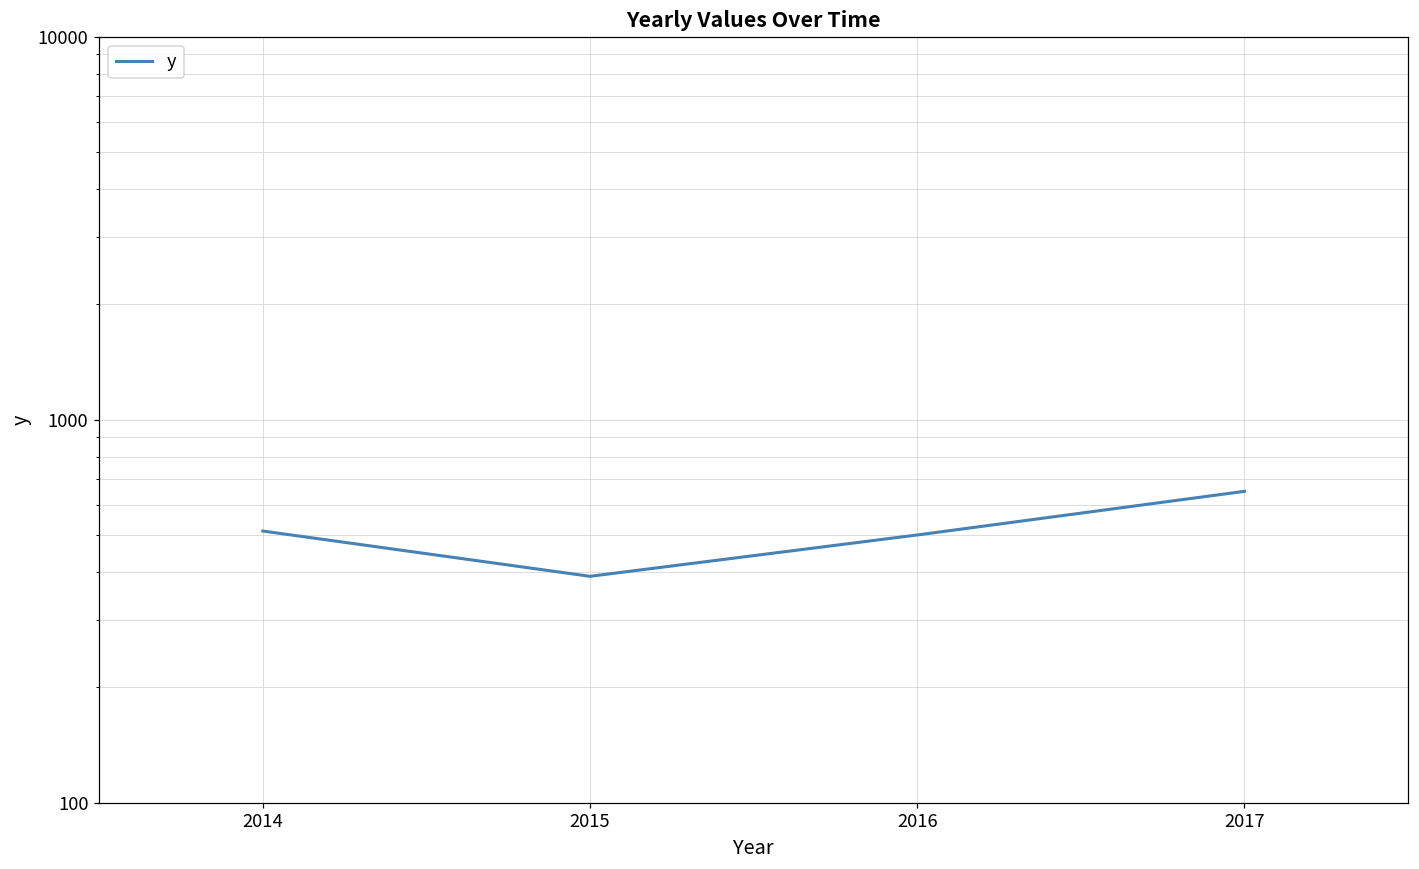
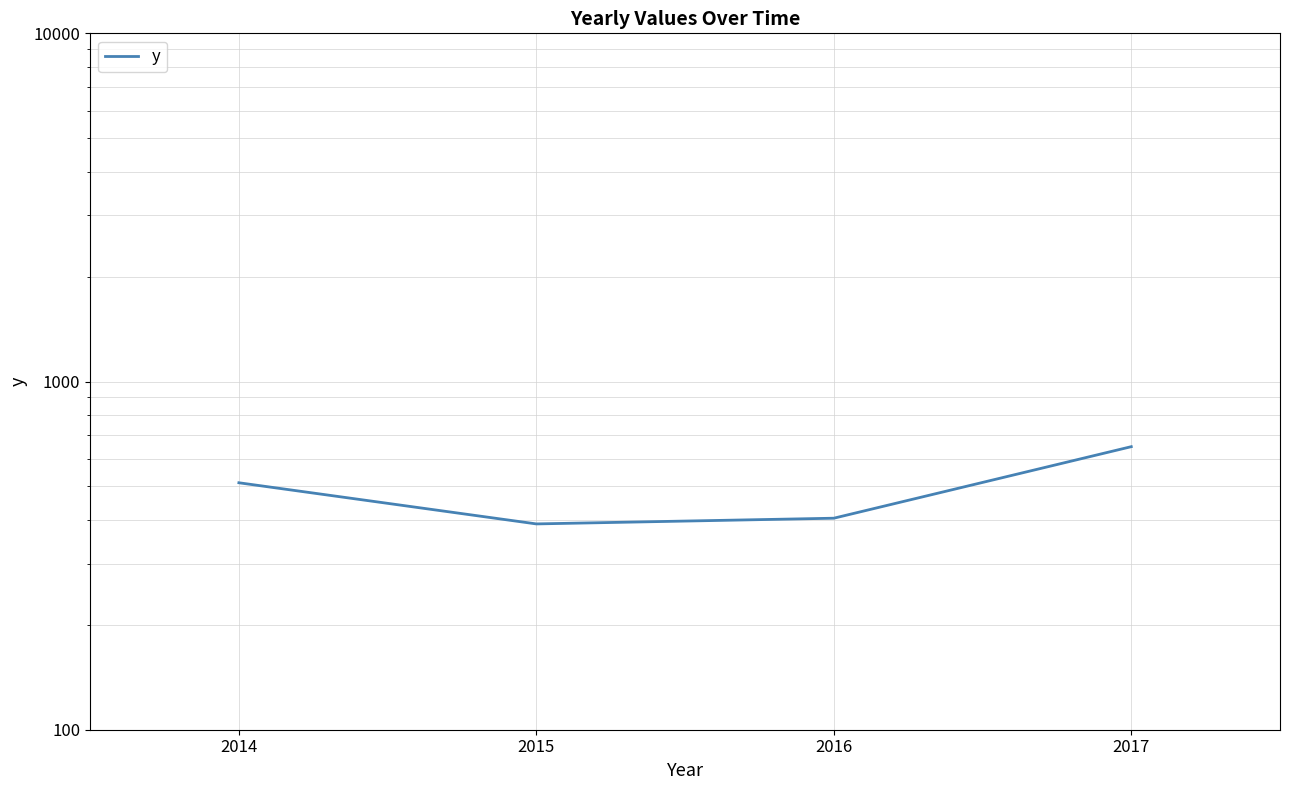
2016: 500 -> 410
